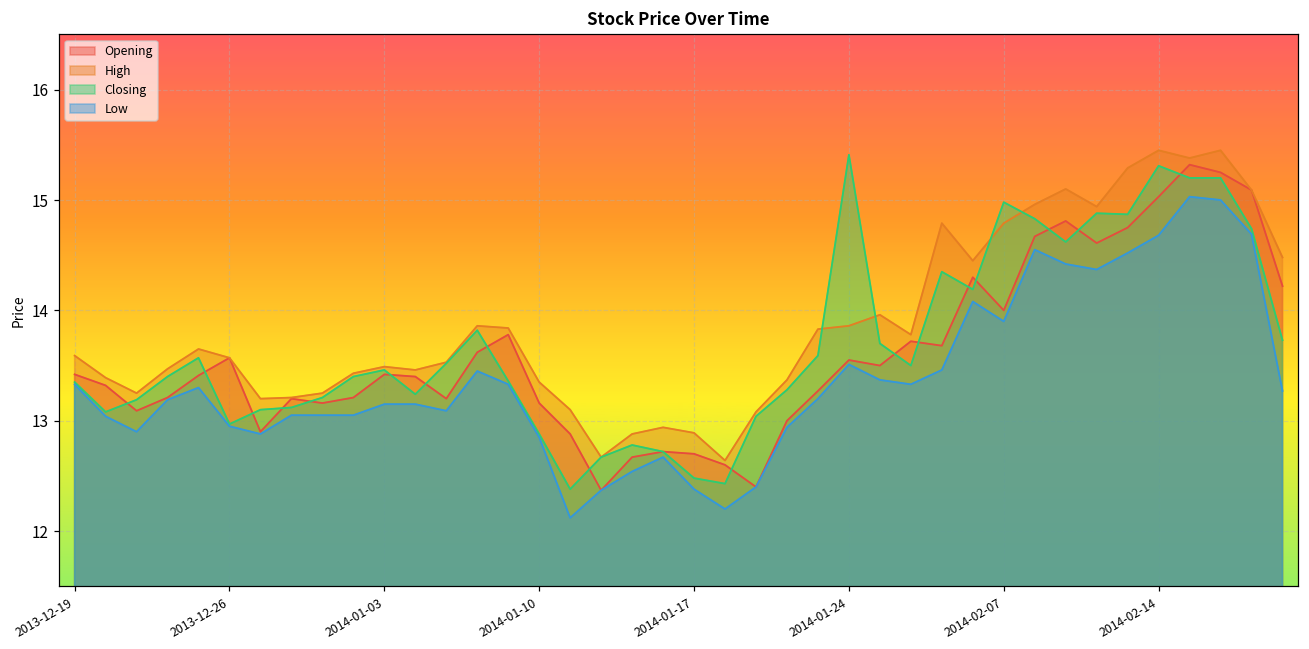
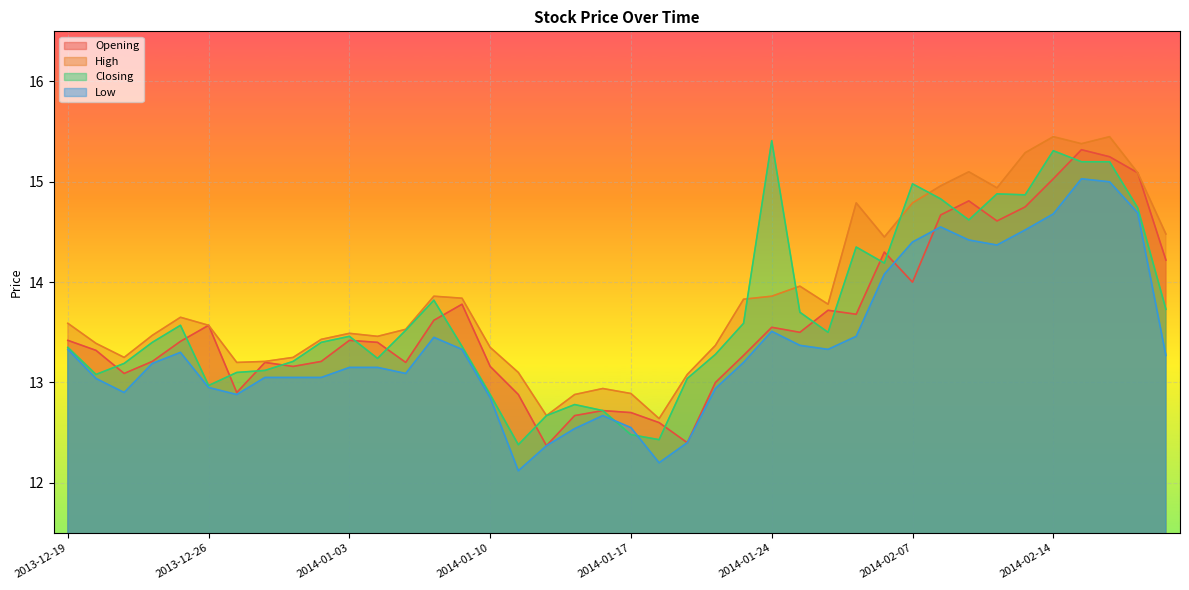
Low, 2014-01-17: 12.38 -> 12.55
Low, 2014-02-07: 13.9 -> 14.4
